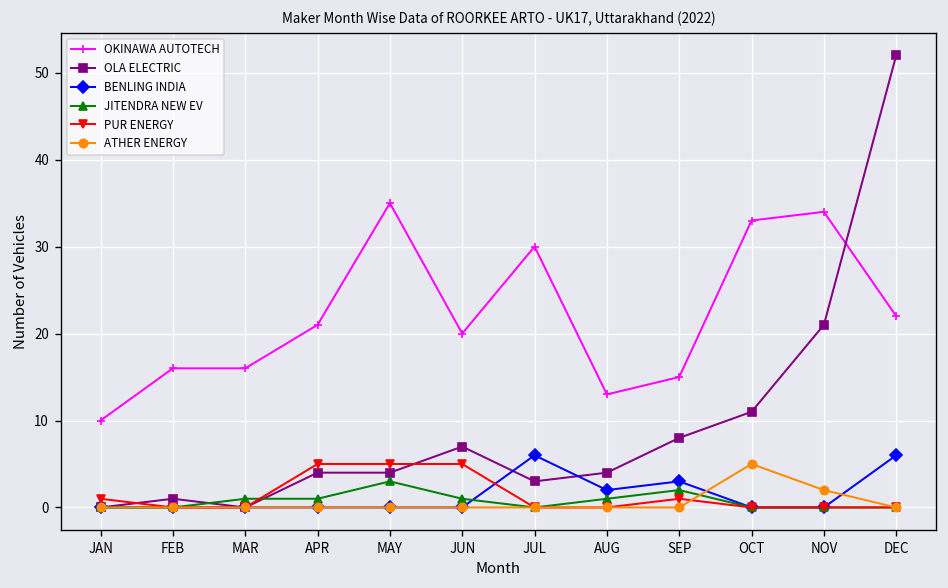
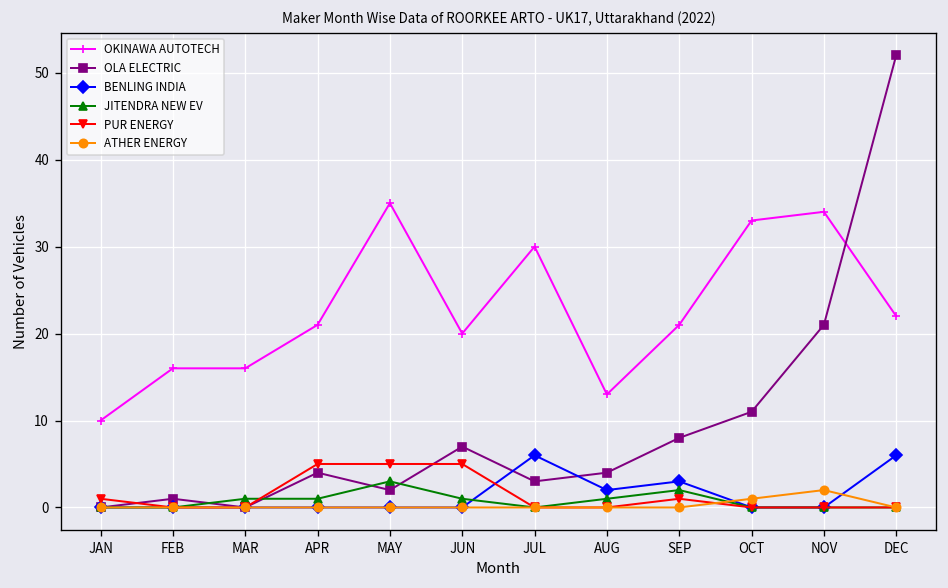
OLA ELECTRIC, MAY: 4 -> 2
OKINAWA AUTOTECH, SEP: 15 -> 21
ATHER ENERGY, OCT: 5 -> 1
